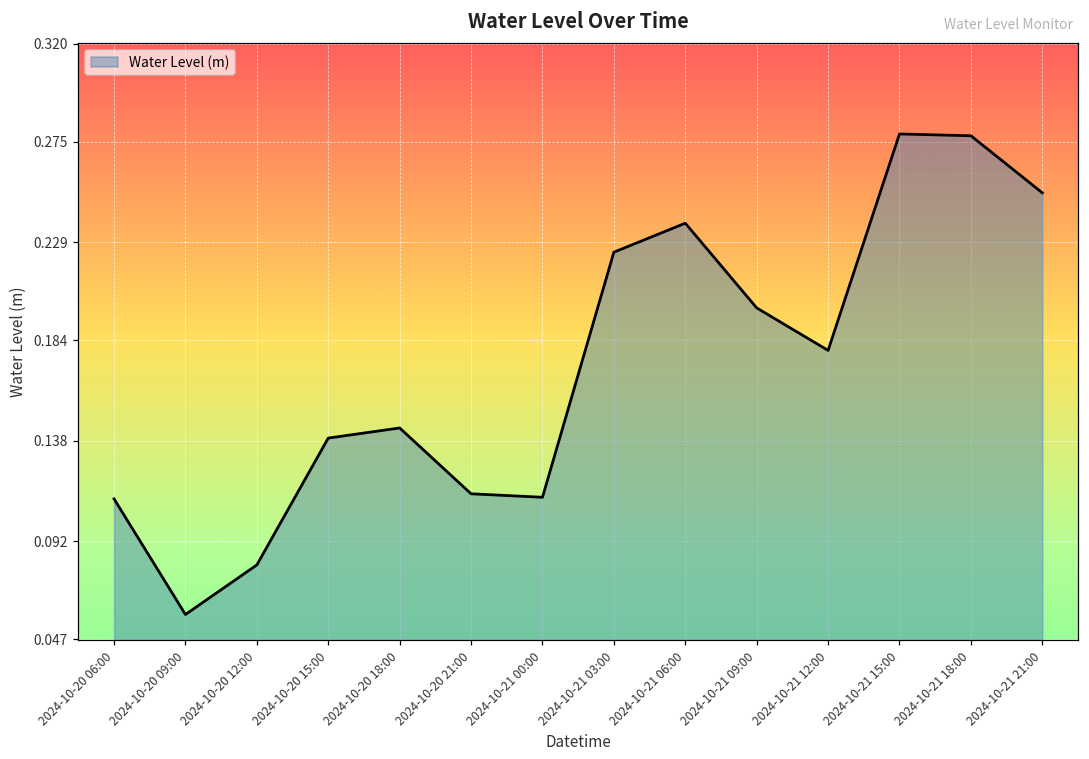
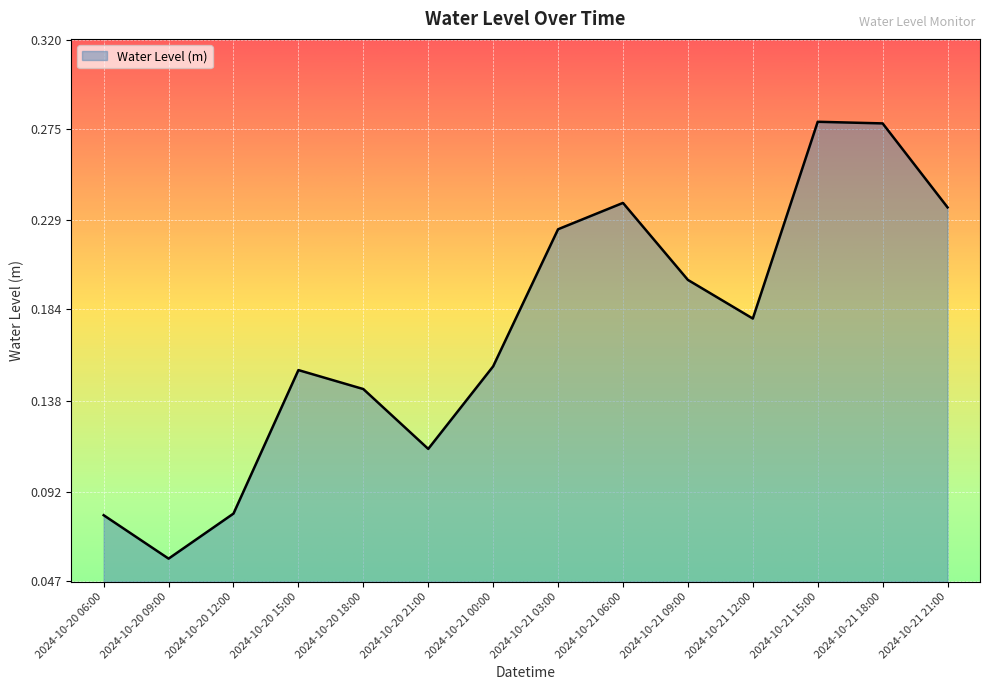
2024-10-20 06:00: 0.111 -> 0.080
2024-10-20 15:00: 0.139 -> 0.153
2024-10-21 00:00: 0.112 -> 0.155
2024-10-21 21:00: 0.252 -> 0.235
